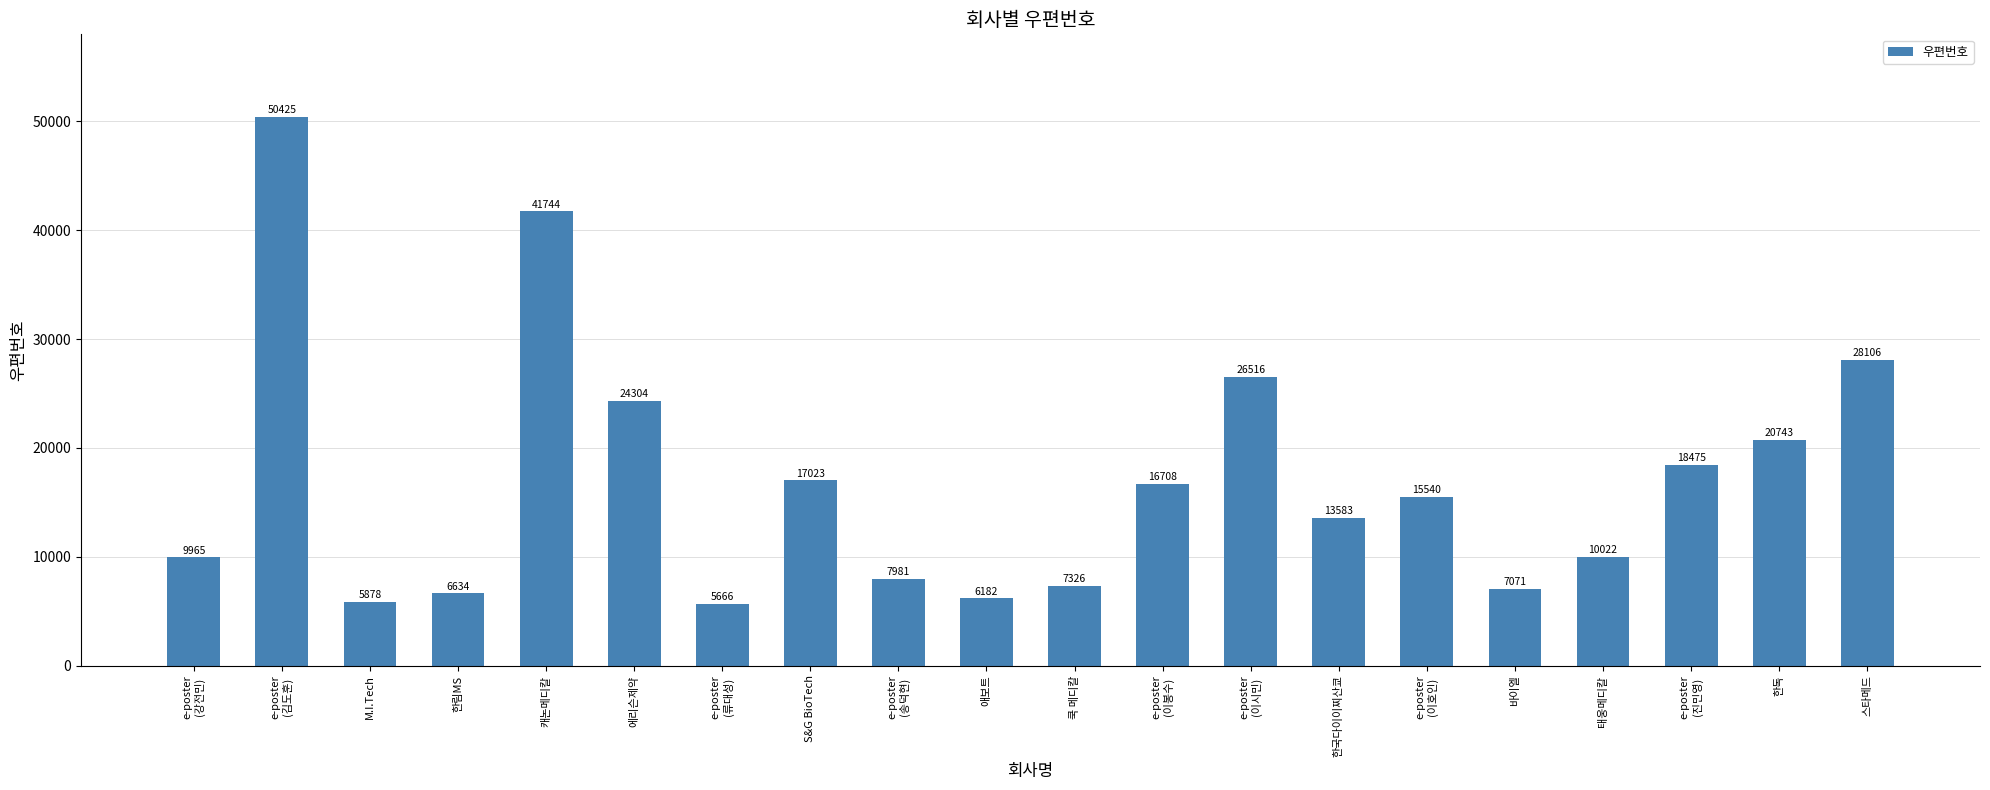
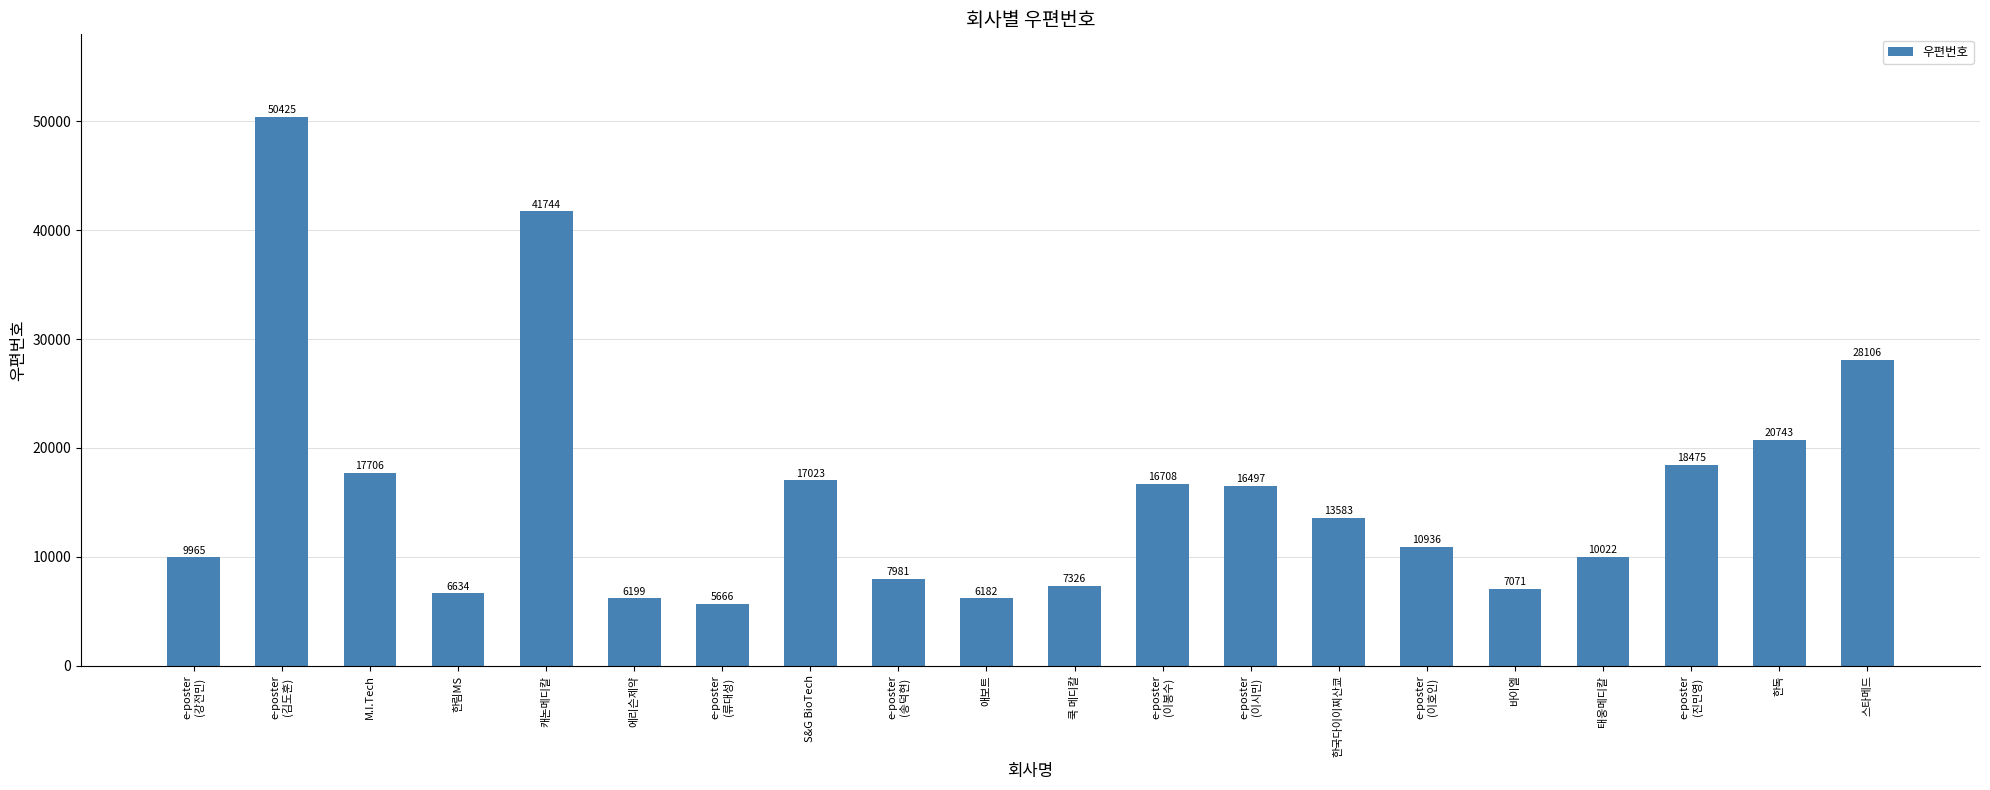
M.I.Tech: 5878 -> 17706
에리슨제약: 24304 -> 6199
e-poster (이시민): 26516 -> 16497
e-poster (이호인): 15540 -> 10936
